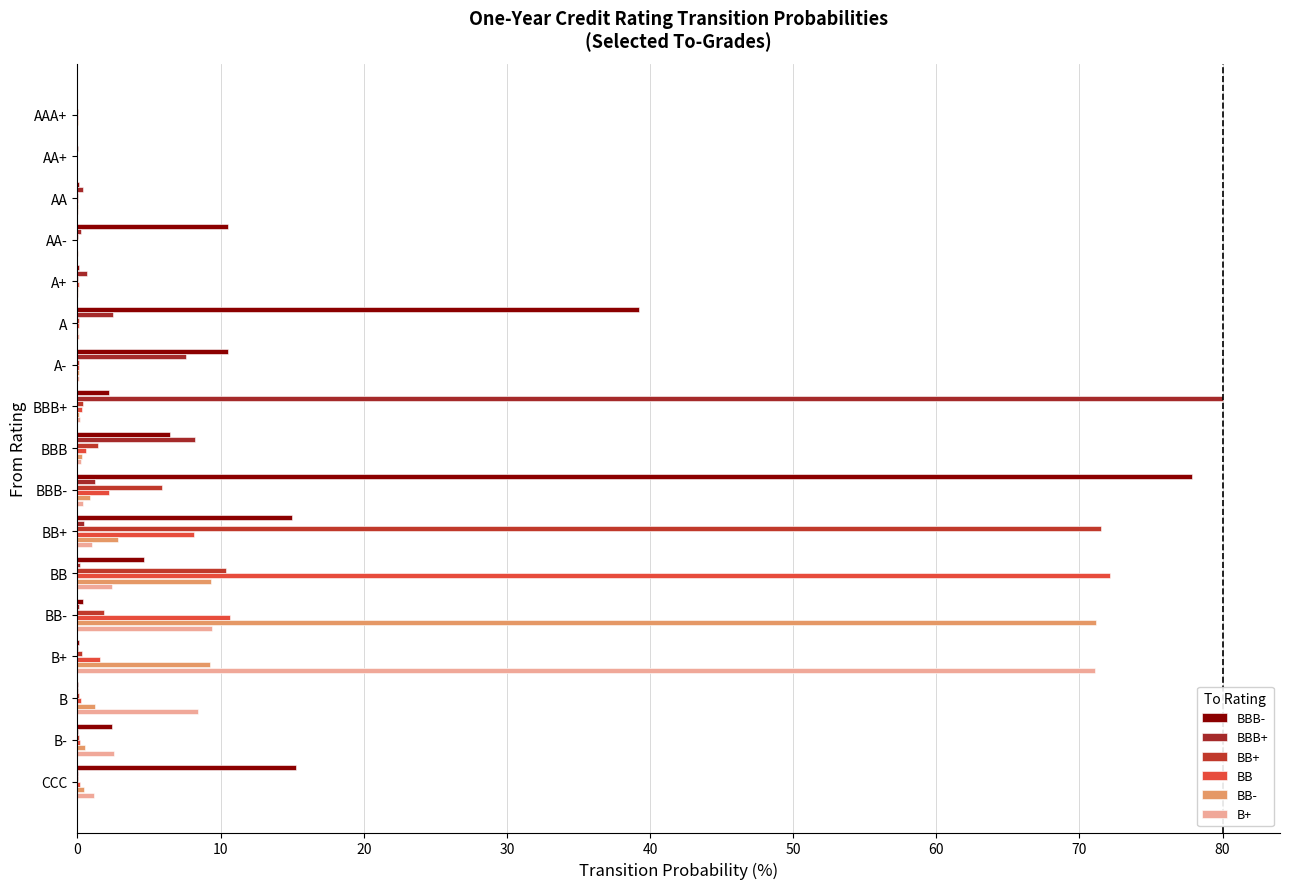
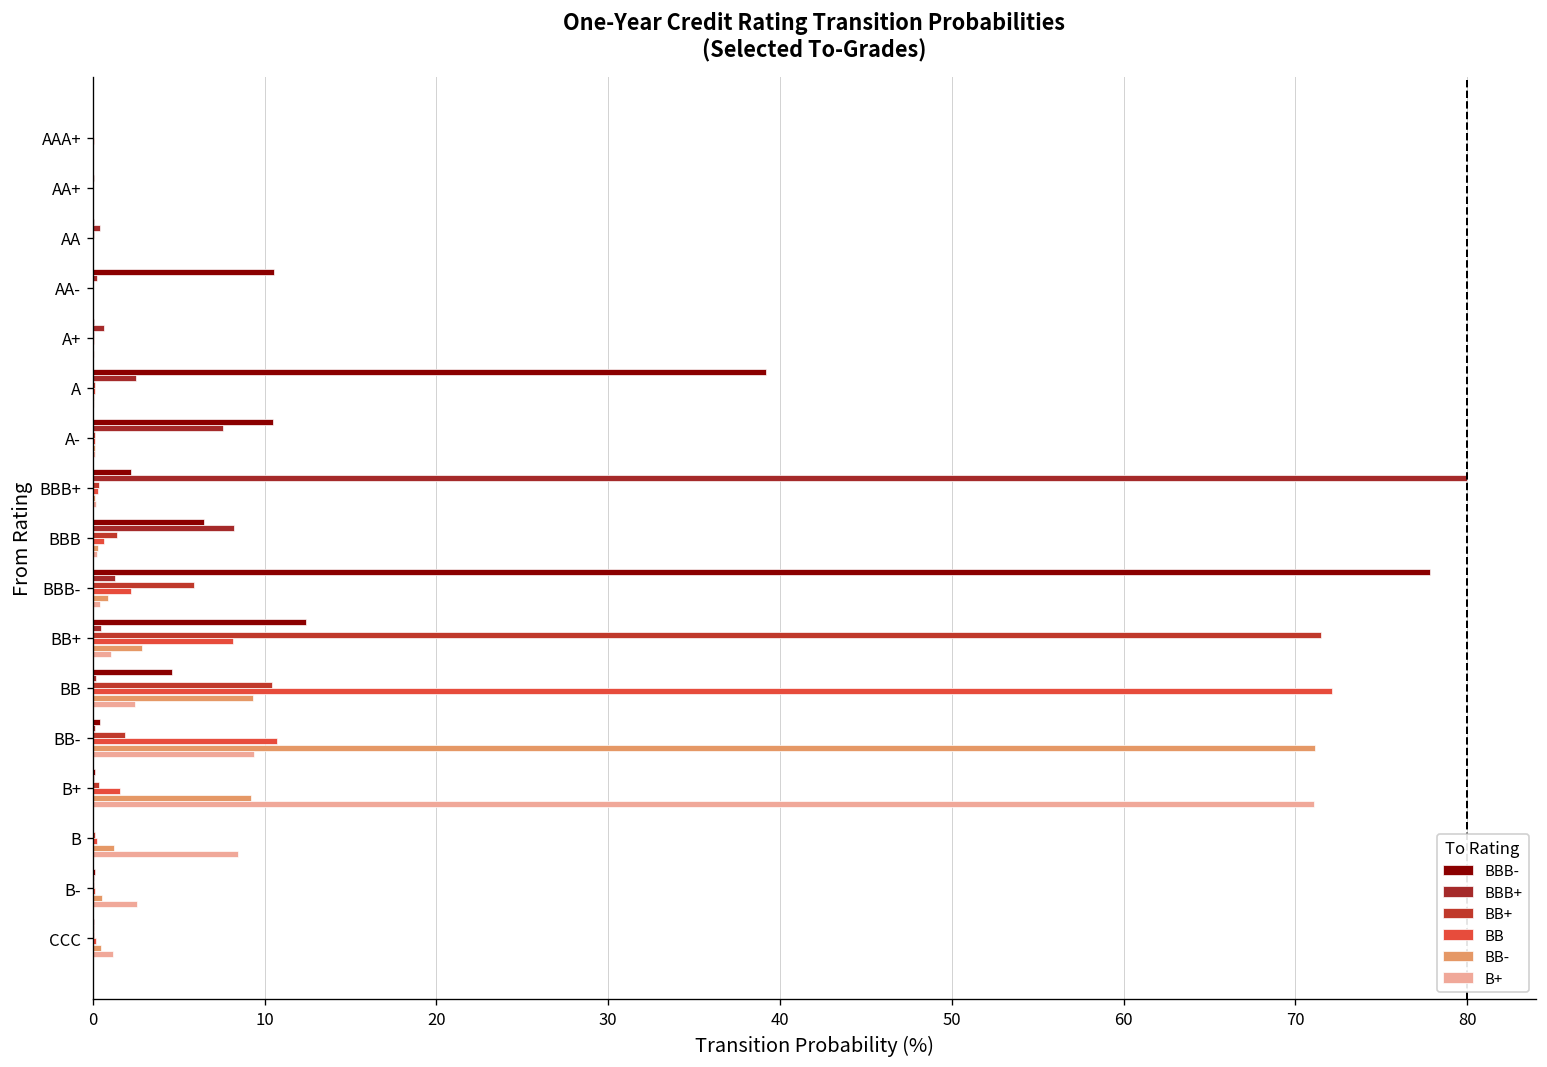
BBB-, BB+: 15.0 -> 12.4
BBB-, B-: 2.4 -> 0.1
BBB-, CCC: 15.3 -> 0.1
